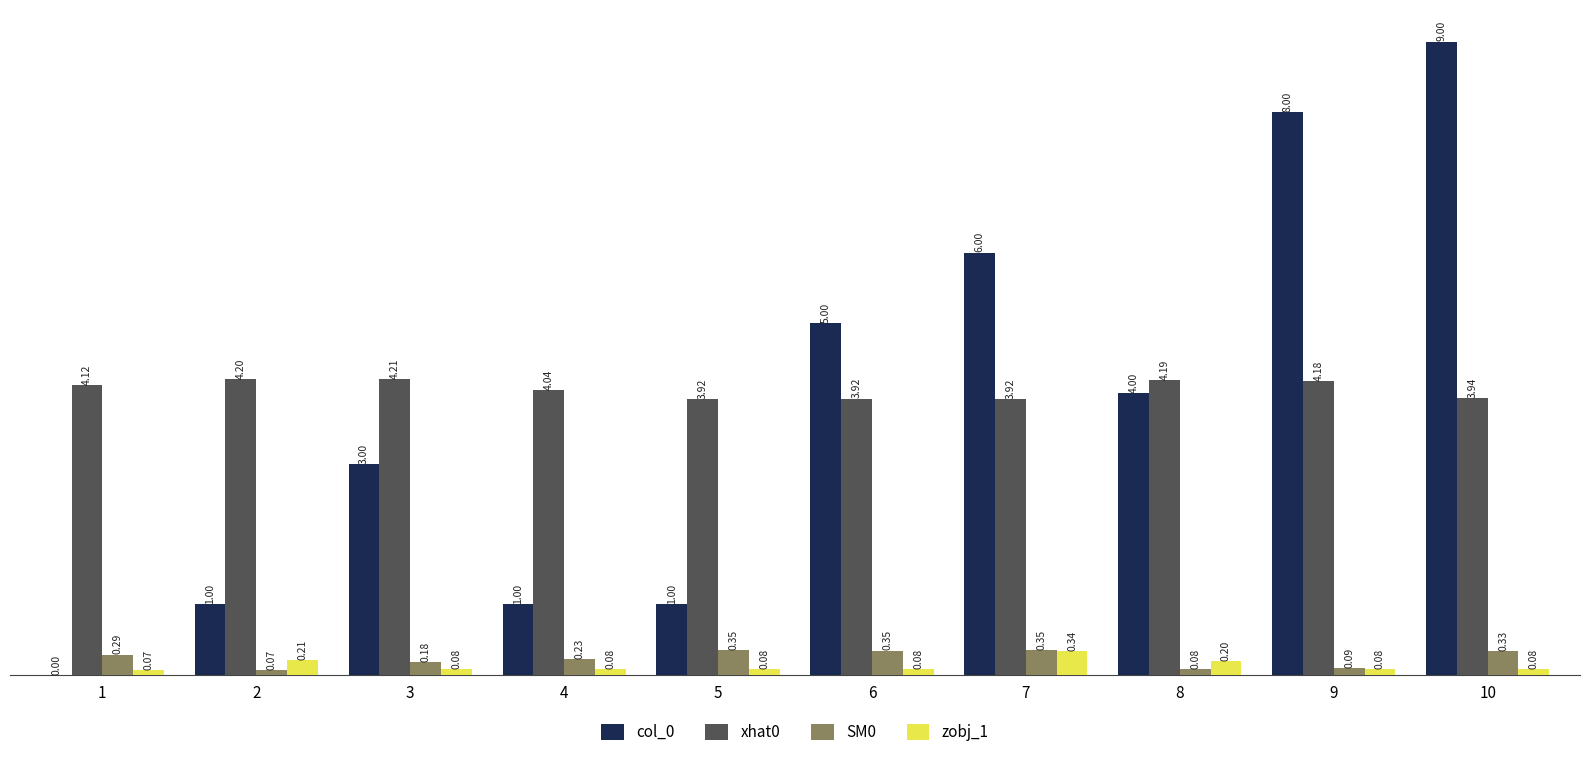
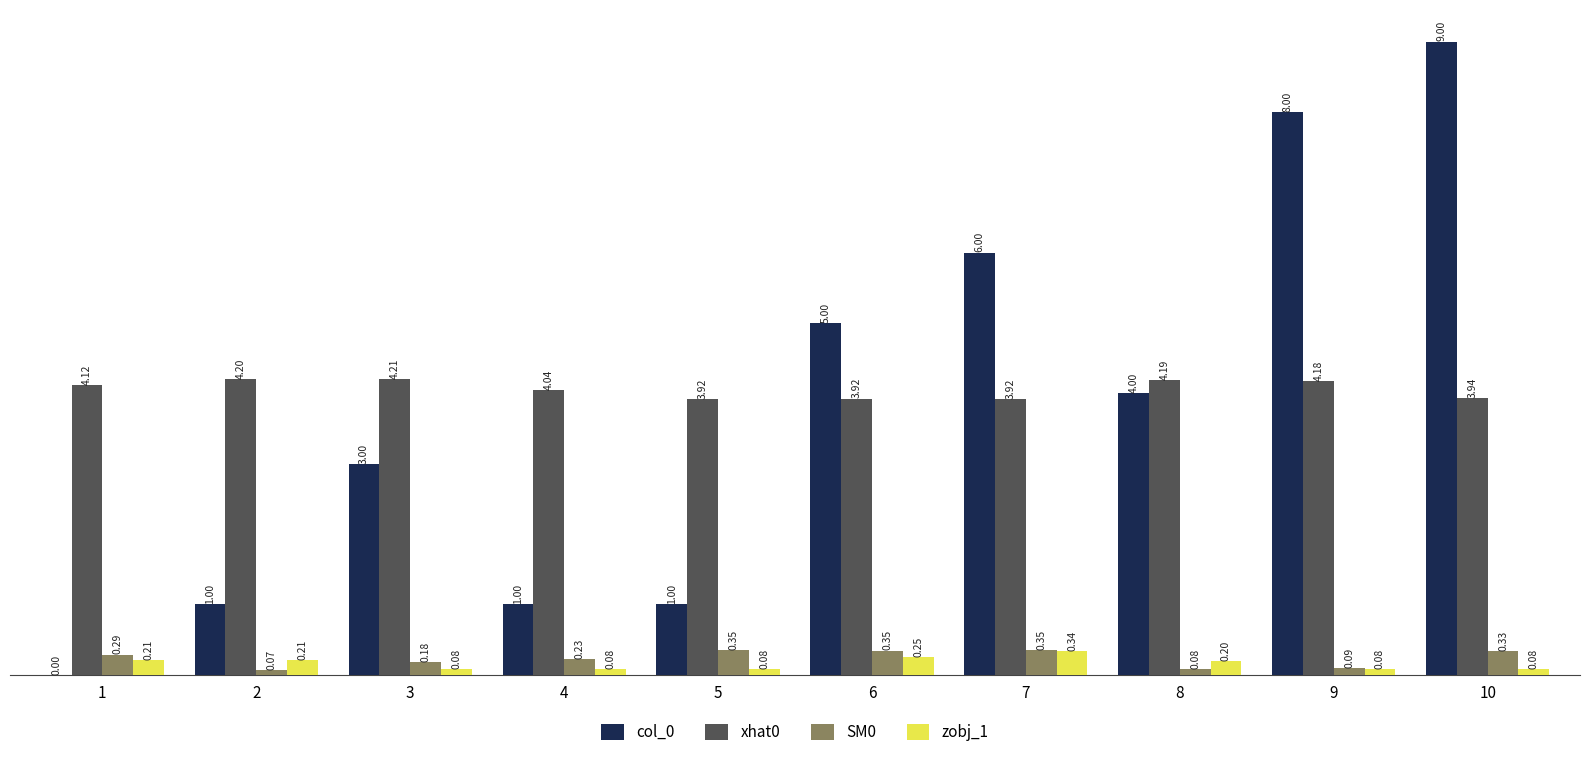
zobj_1, 1: 0.07 -> 0.21
zobj_1, 6: 0.08 -> 0.25
